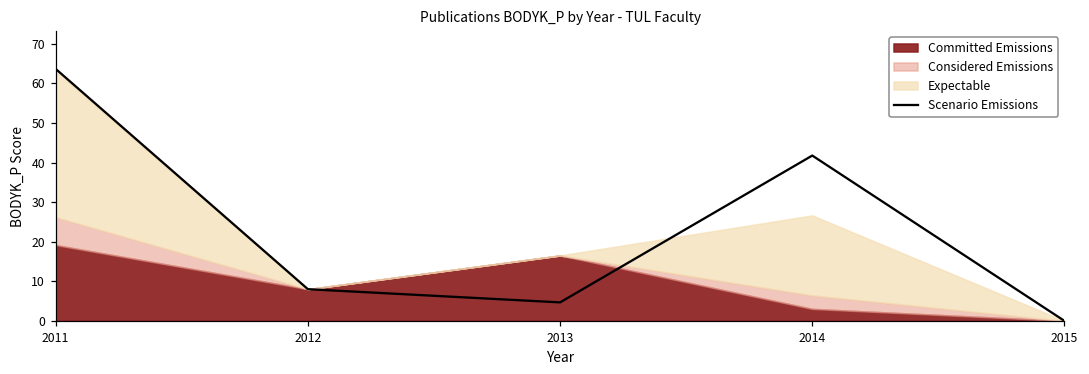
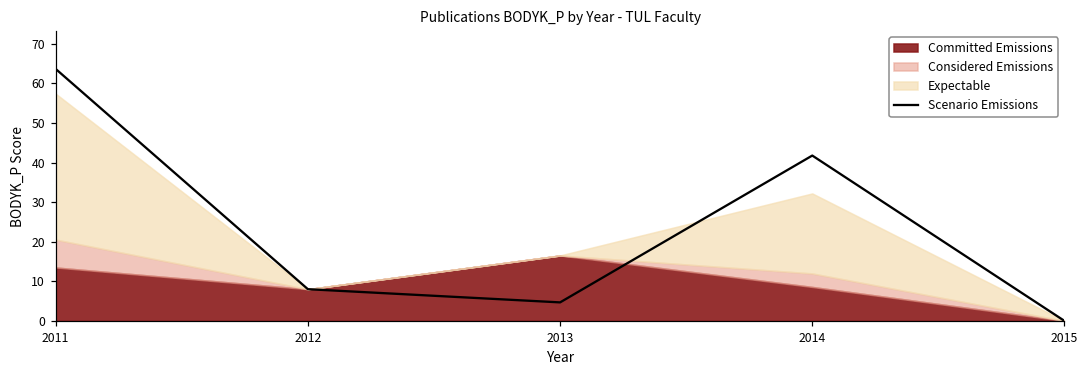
Committed Emissions, 2011: 19 -> 13
Committed Emissions, 2014: 3 -> 9
